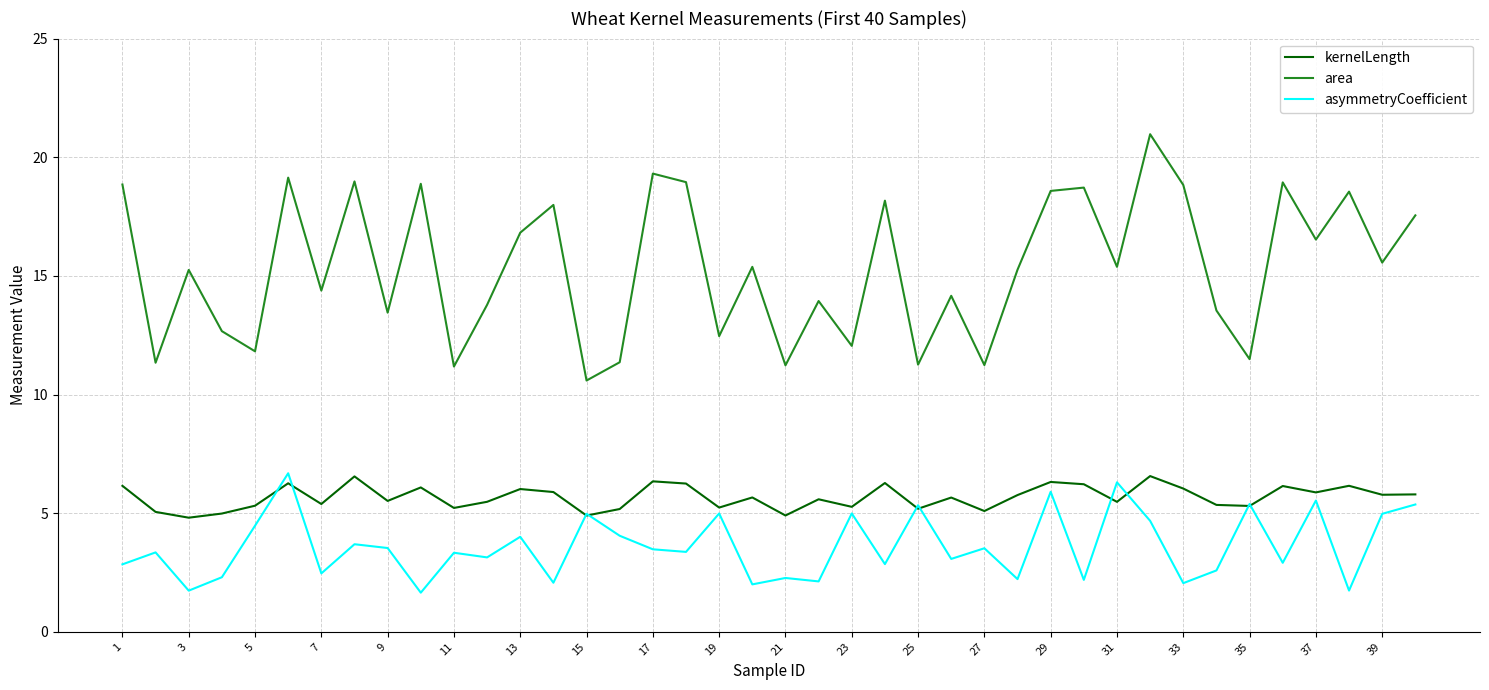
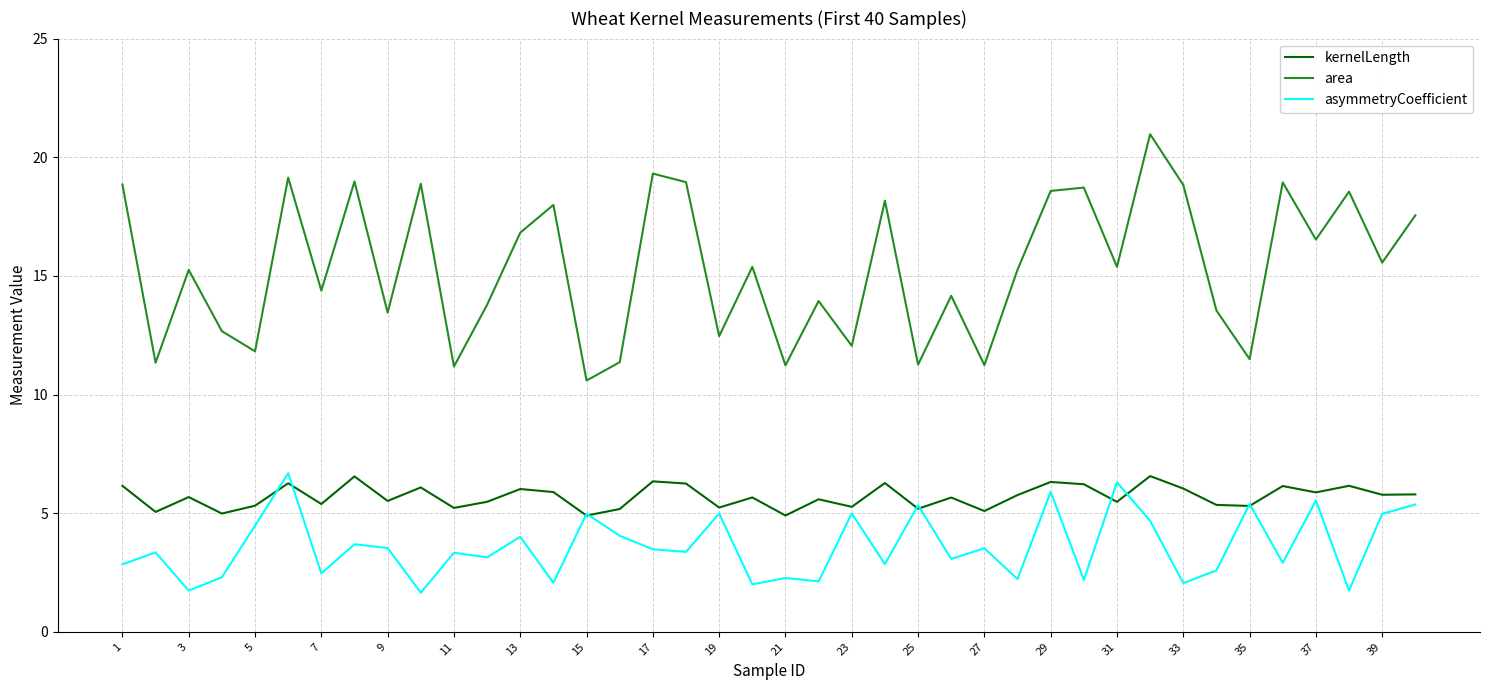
kernelLength, 3: 4.8 -> 5.7
